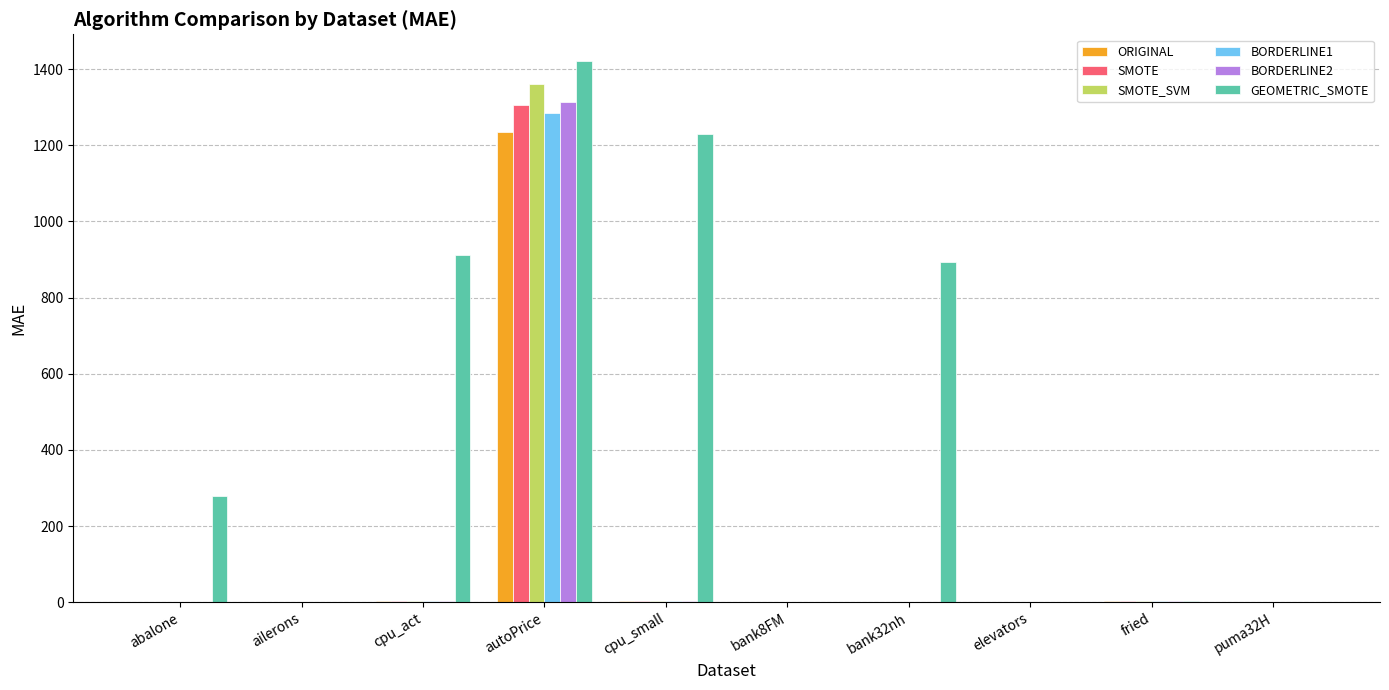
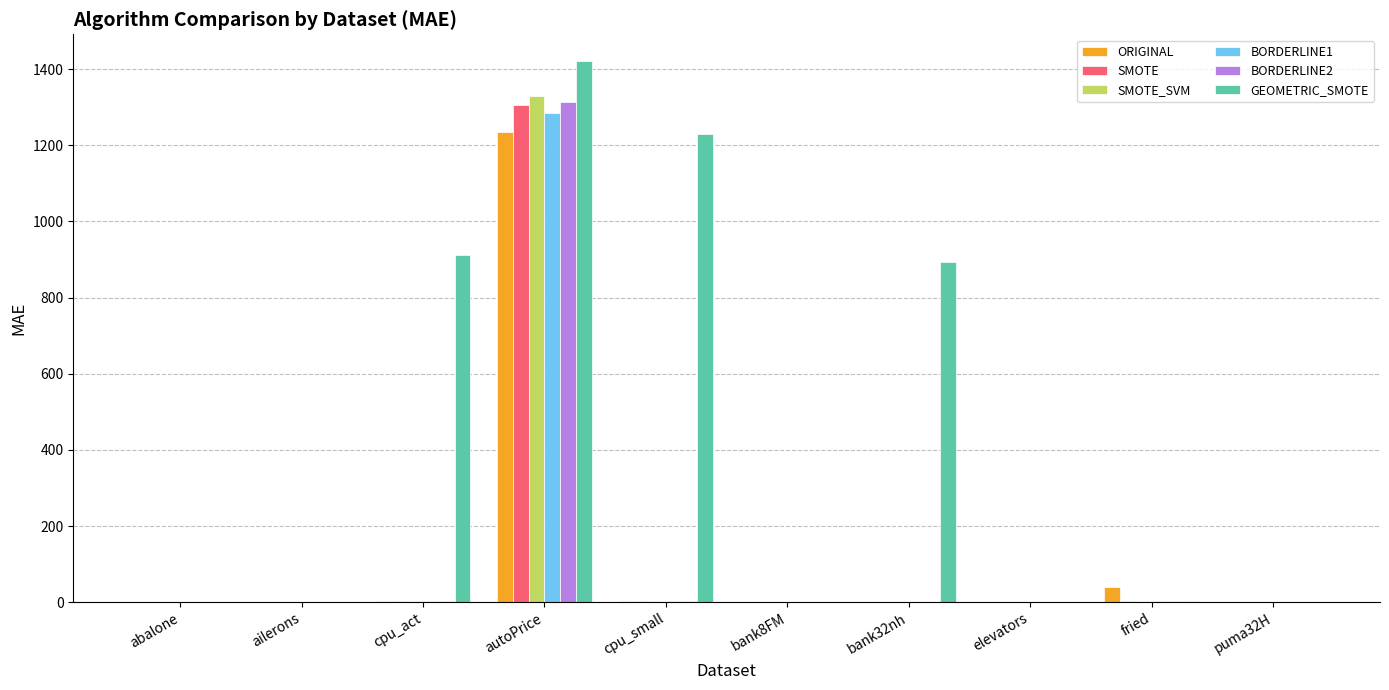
GEOMETRIC_SMOTE, abalone: 280 -> 0
SMOTE_SVM, autoPrice: 1360 -> 1330
ORIGINAL, fried: 0 -> 40
